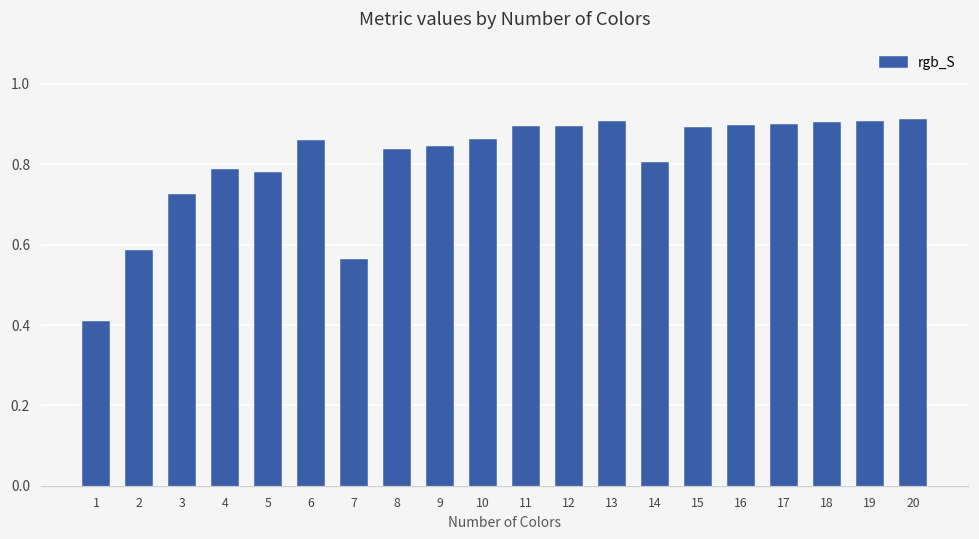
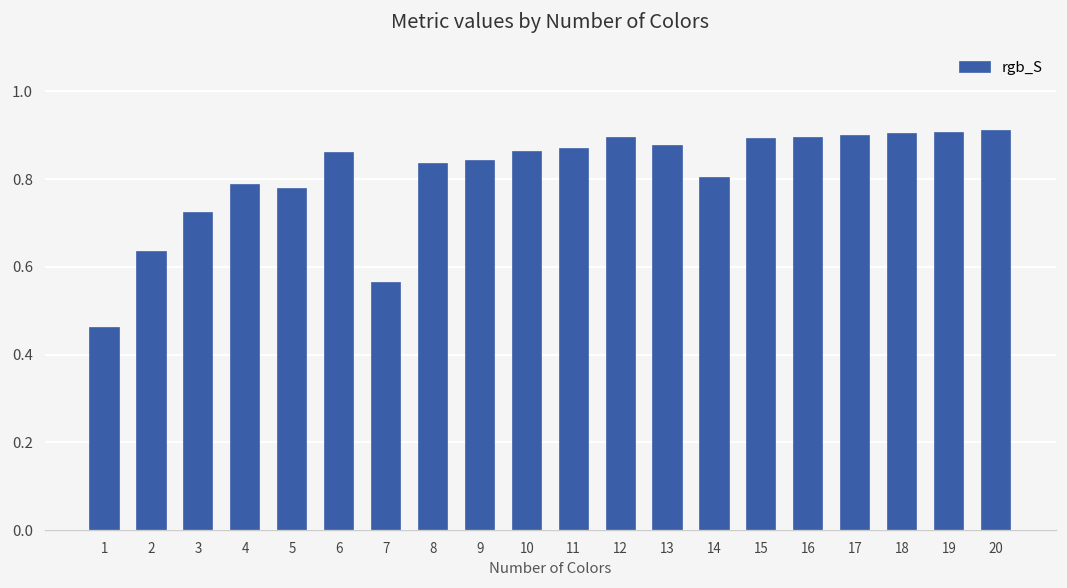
1: 0.41 -> 0.46
2: 0.59 -> 0.64
11: 0.89 -> 0.87
13: 0.91 -> 0.88
